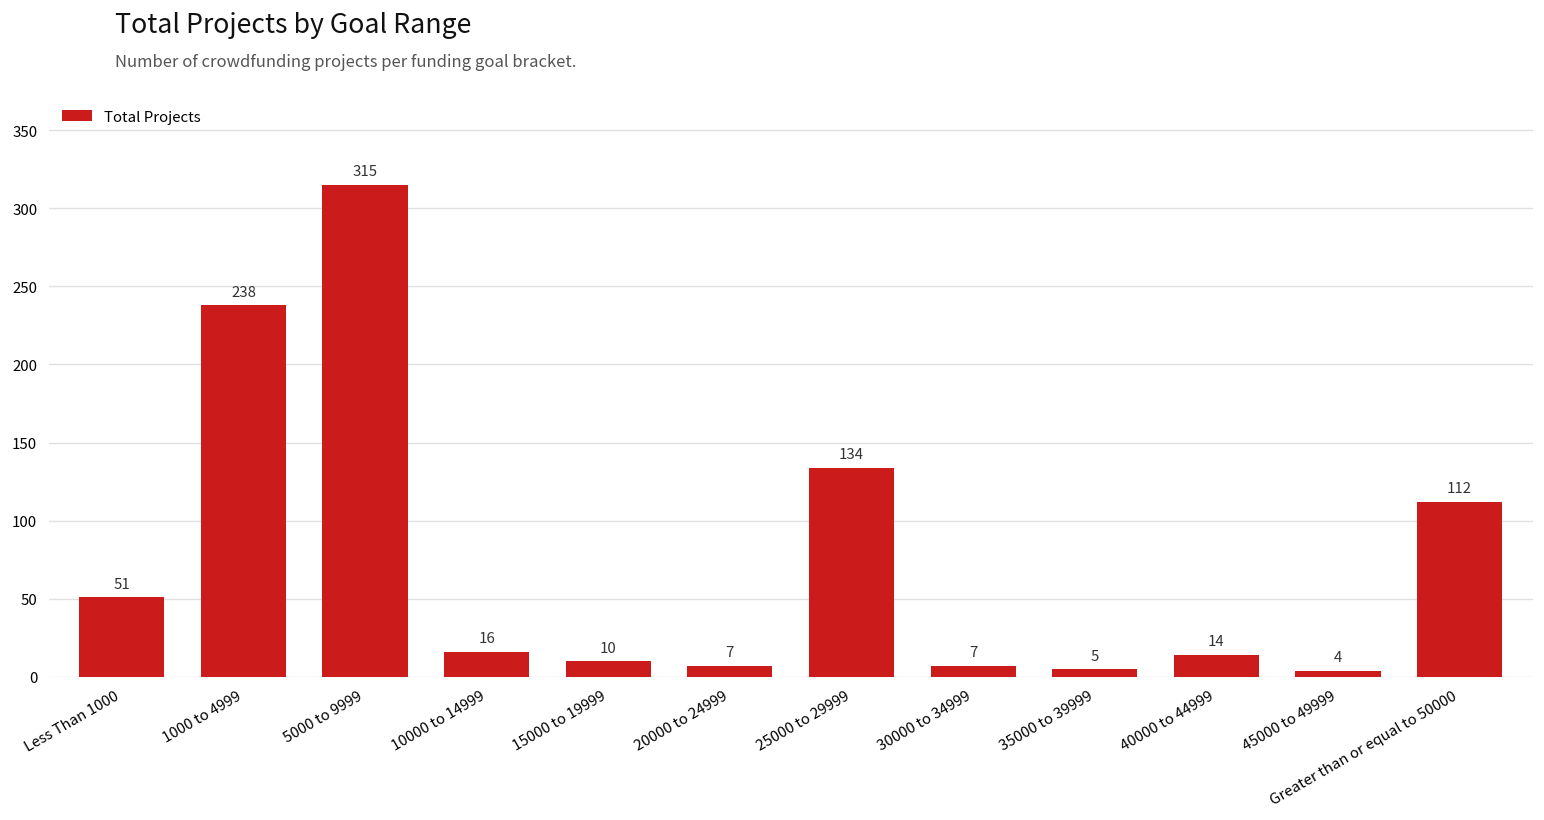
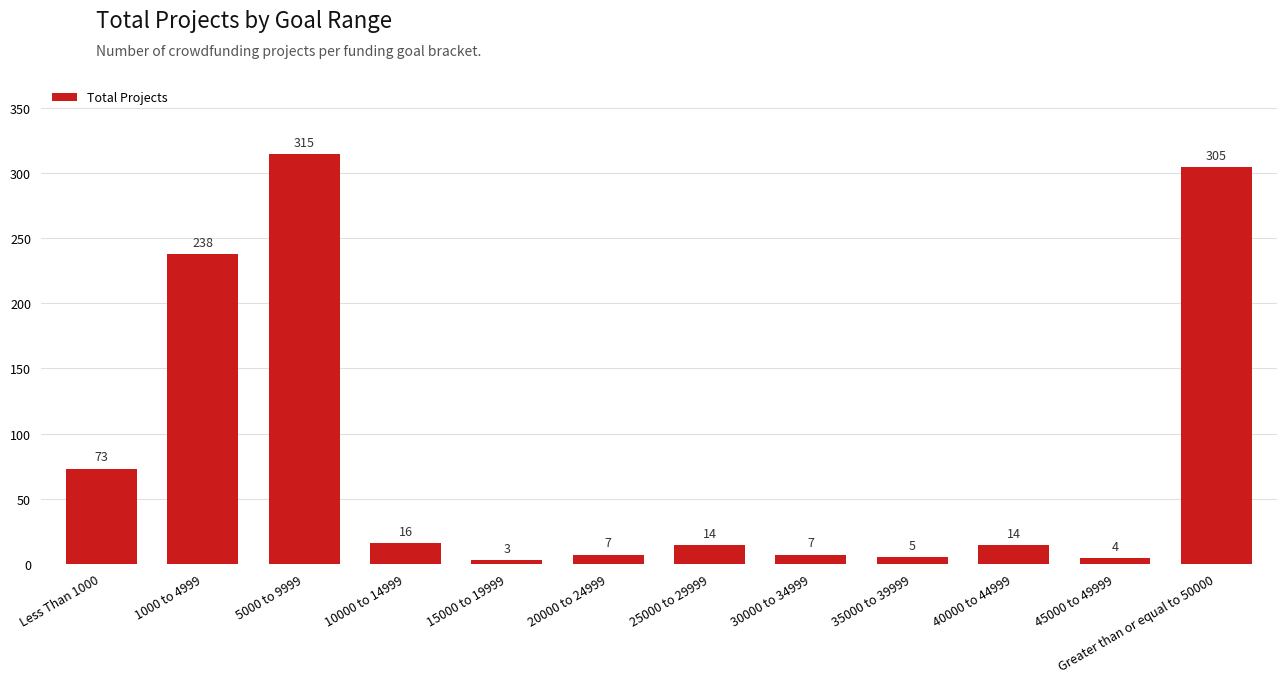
Less Than 1000: 51 -> 73
15000 to 19999: 10 -> 3
25000 to 29999: 134 -> 14
Greater than or equal to 50000: 112 -> 305
